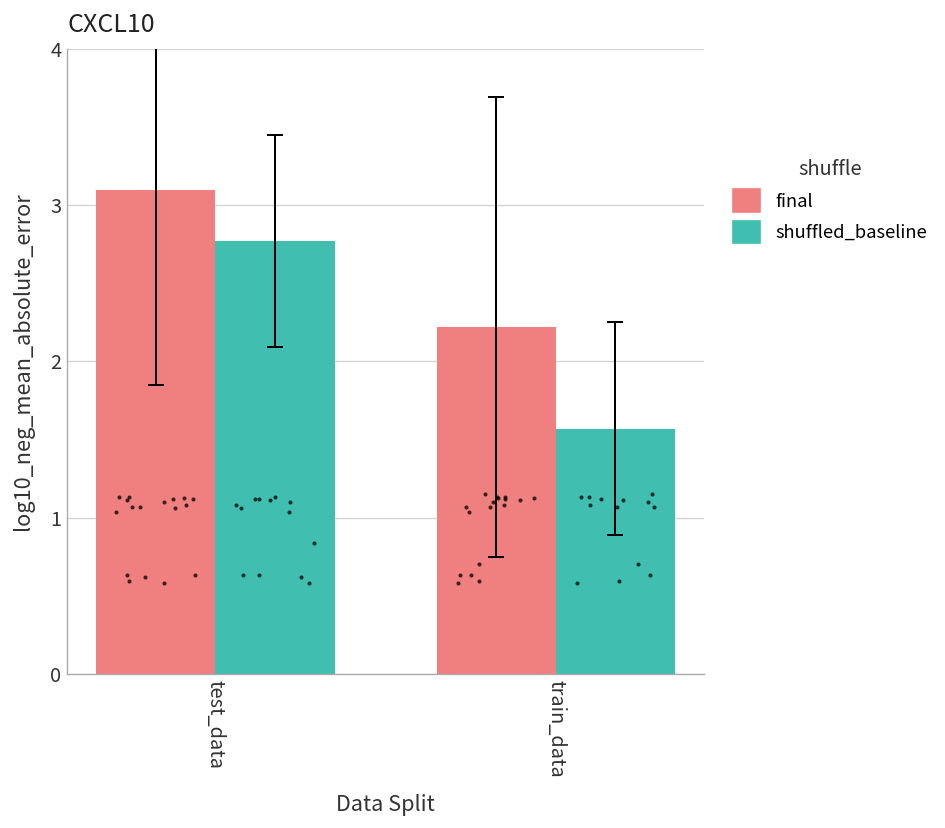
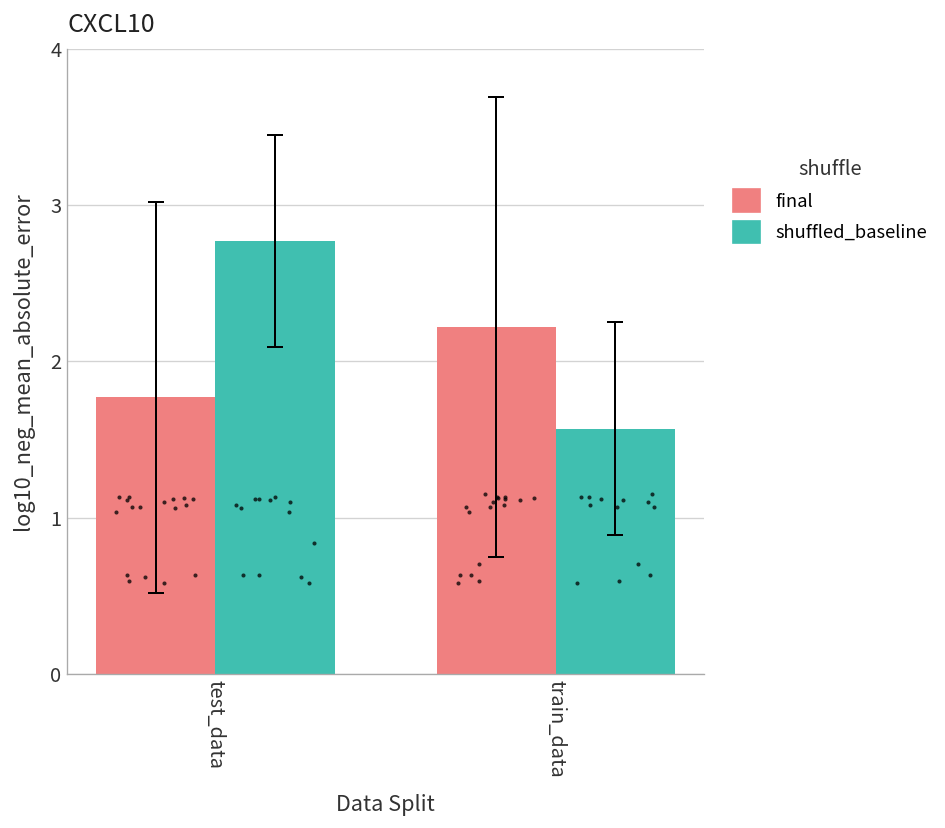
final, test_data: 3.10 -> 1.77
